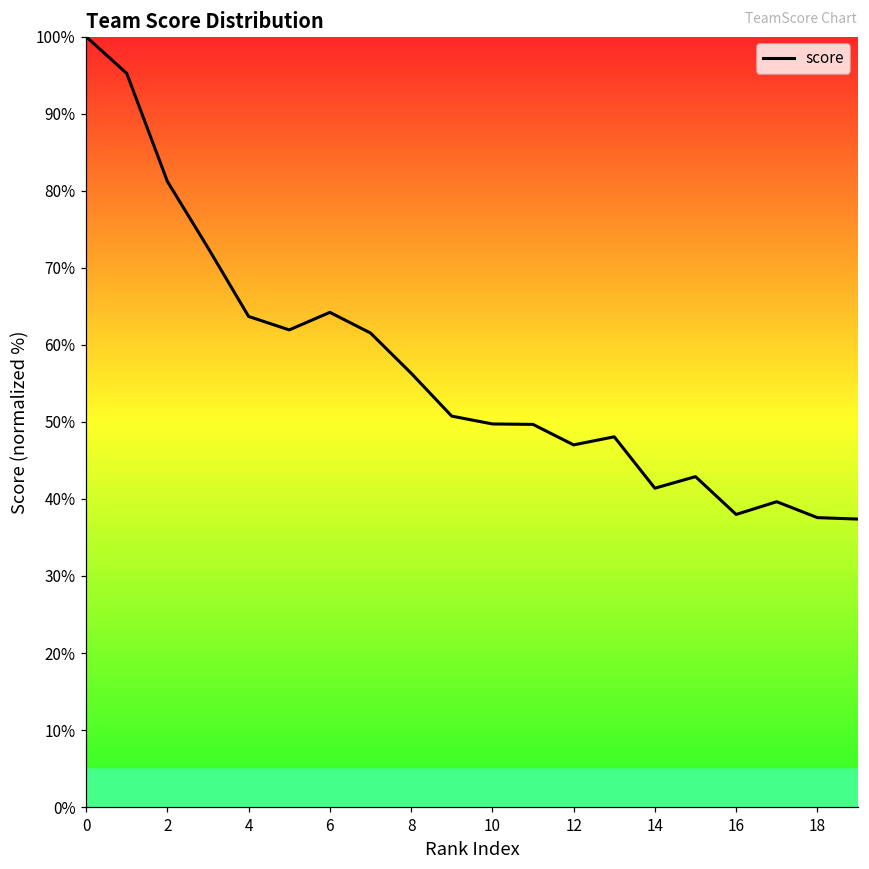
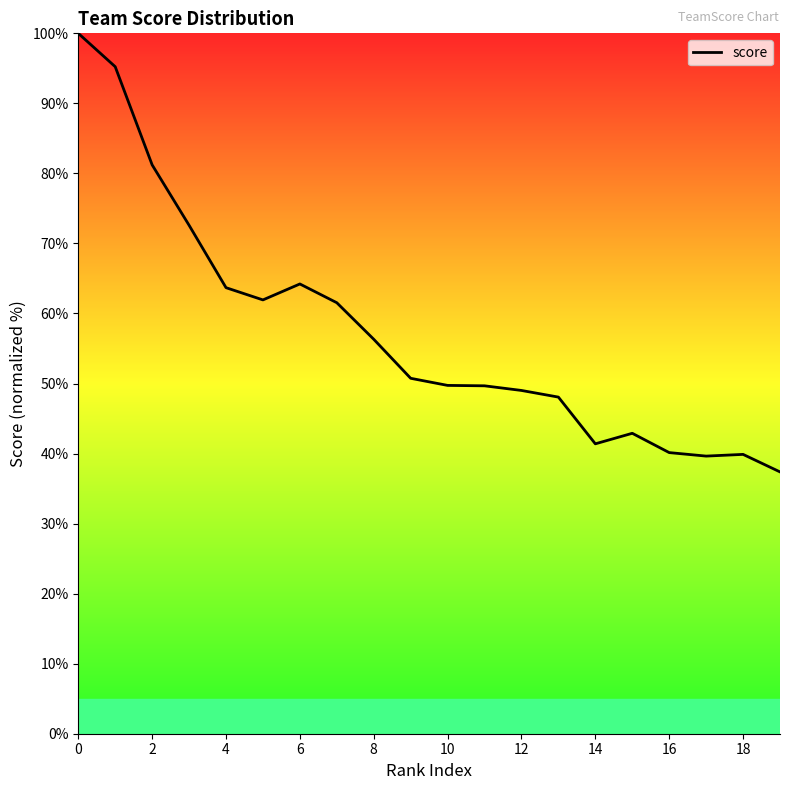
12: 47% -> 49%
16: 38% -> 40%
18: 38% -> 40%
